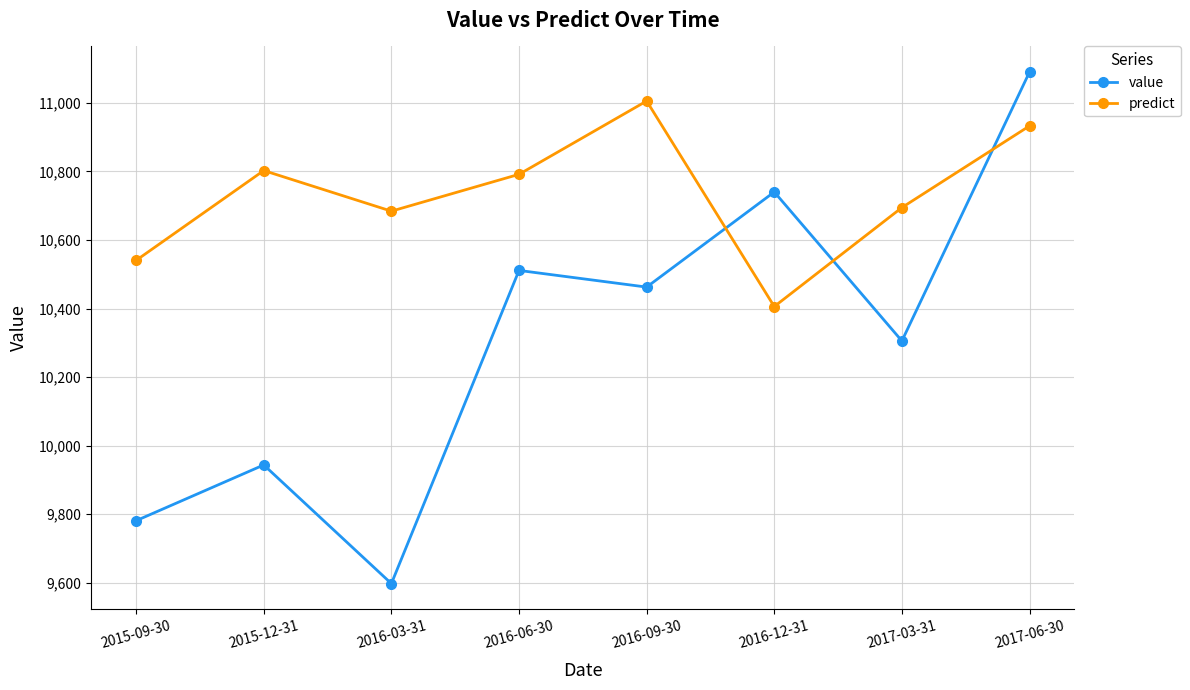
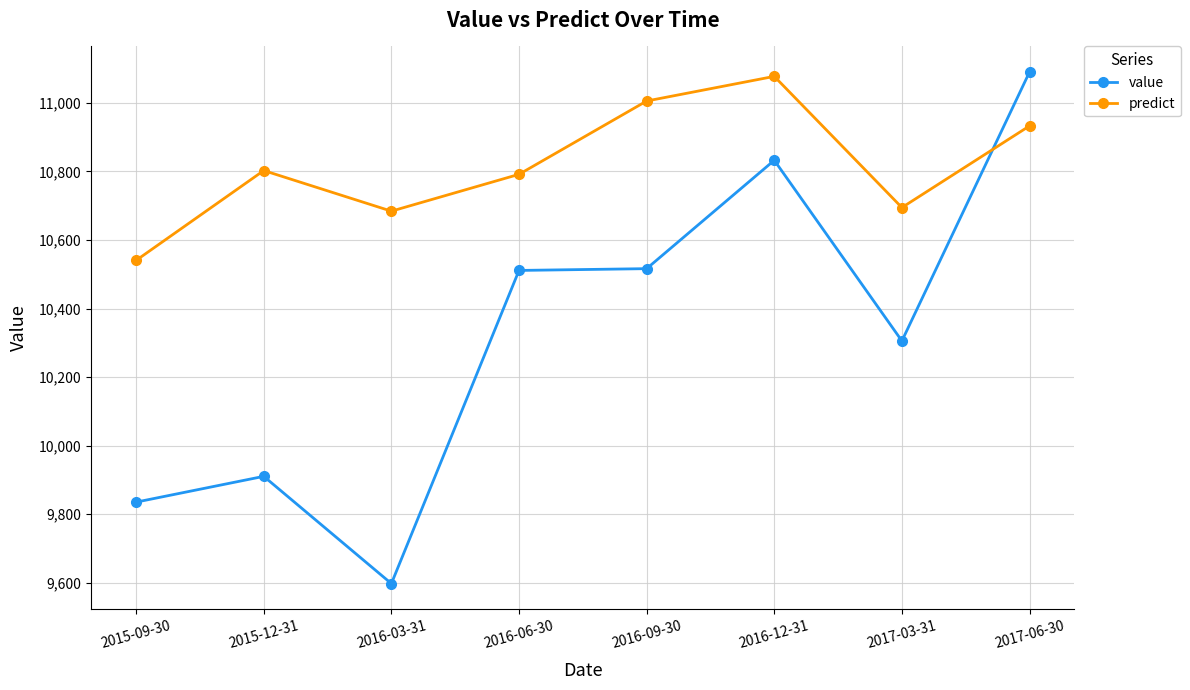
value, 2015-09-30: 9,780 -> 9,830
value, 2015-12-31: 9,940 -> 9,910
value, 2016-09-30: 10,460 -> 10,520
value, 2016-12-31: 10,740 -> 10,830
predict, 2016-12-31: 10,410 -> 11,080
